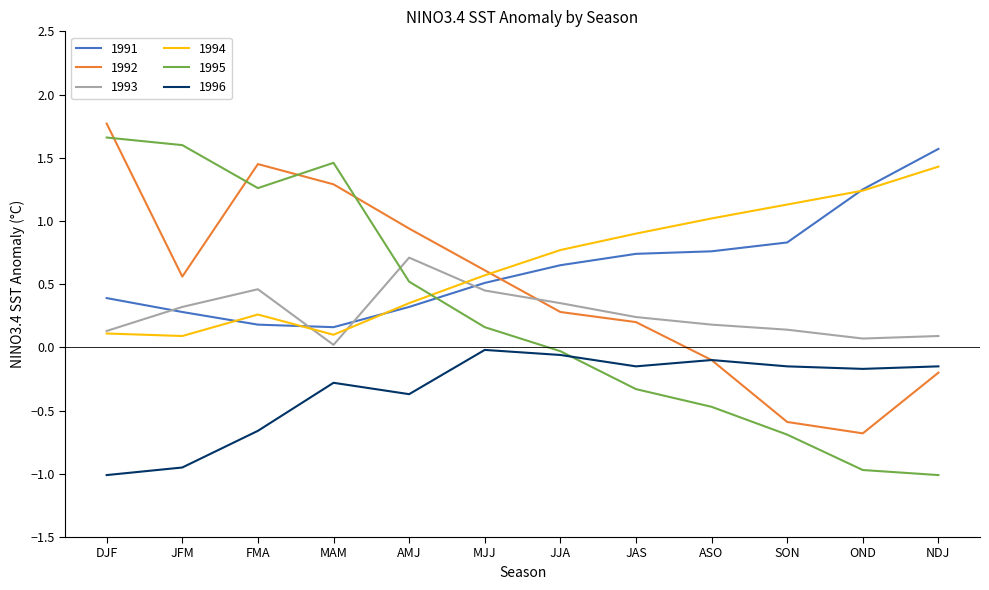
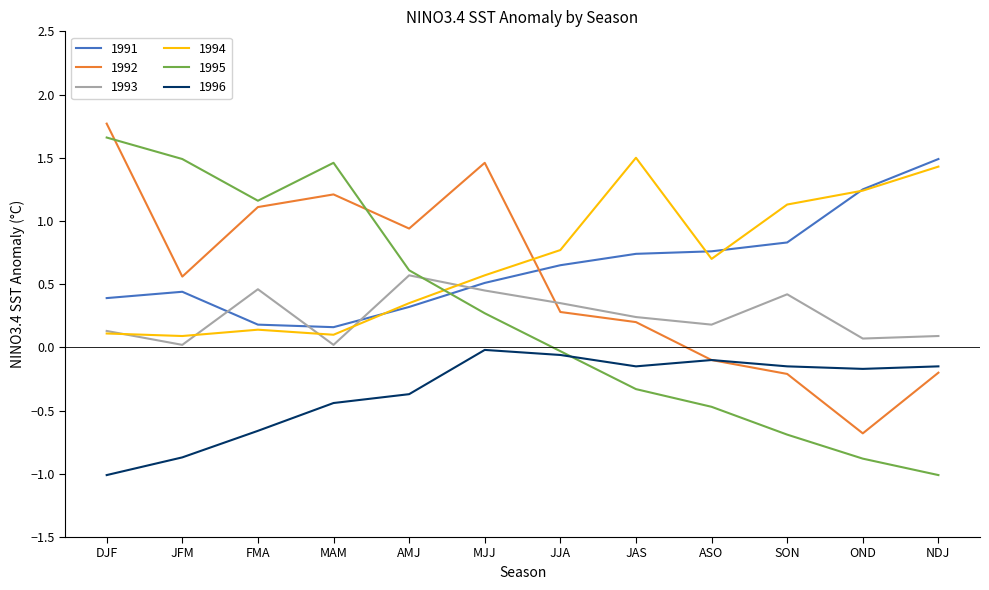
1991, JFM: 0.28 -> 0.44
1993, JFM: 0.32 -> 0.02
1995, JFM: 1.60 -> 1.49
1996, JFM: -0.95 -> -0.87
1992, FMA: 1.45 -> 1.11
1994, FMA: 0.26 -> 0.14
1995, FMA: 1.26 -> 1.16
1992, MAM: 1.29 -> 1.21
1996, MAM: -0.28 -> -0.44
1993, AMJ: 0.71 -> 0.57
1995, AMJ: 0.52 -> 0.61
1992, MJJ: 0.61 -> 1.46
1995, MJJ: 0.16 -> 0.27
1994, JAS: 0.9 -> 1.5
1994, ASO: 1.02 -> 0.70
1992, SON: -0.59 -> -0.21
1993, SON: 0.14 -> 0.42
1995, OND: -0.97 -> -0.88
1991, NDJ: 1.57 -> 1.49
